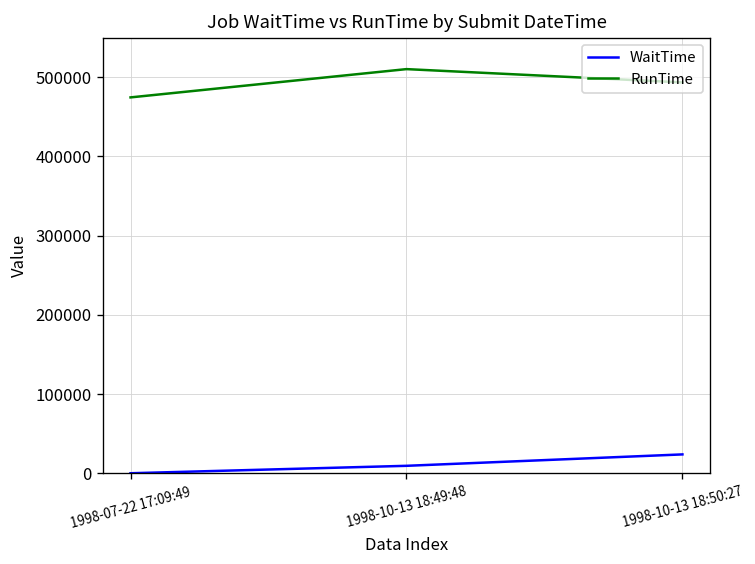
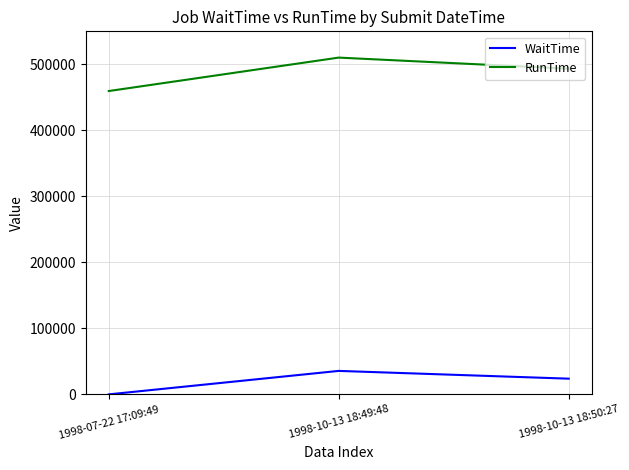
RunTime, 1998-07-22 17:09:49: 470000 -> 460000
WaitTime, 1998-10-13 18:49:48: 10000 -> 40000
